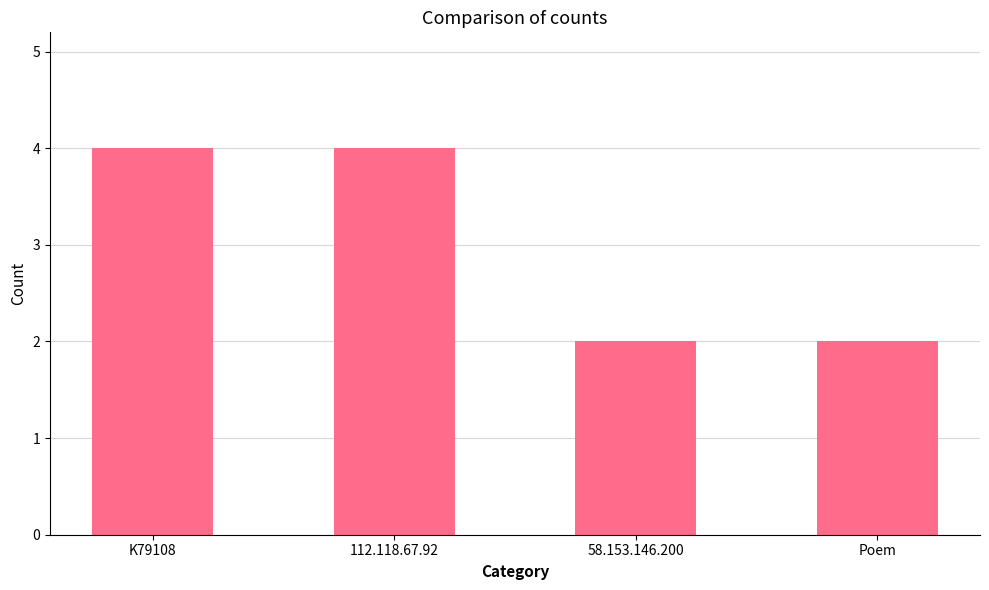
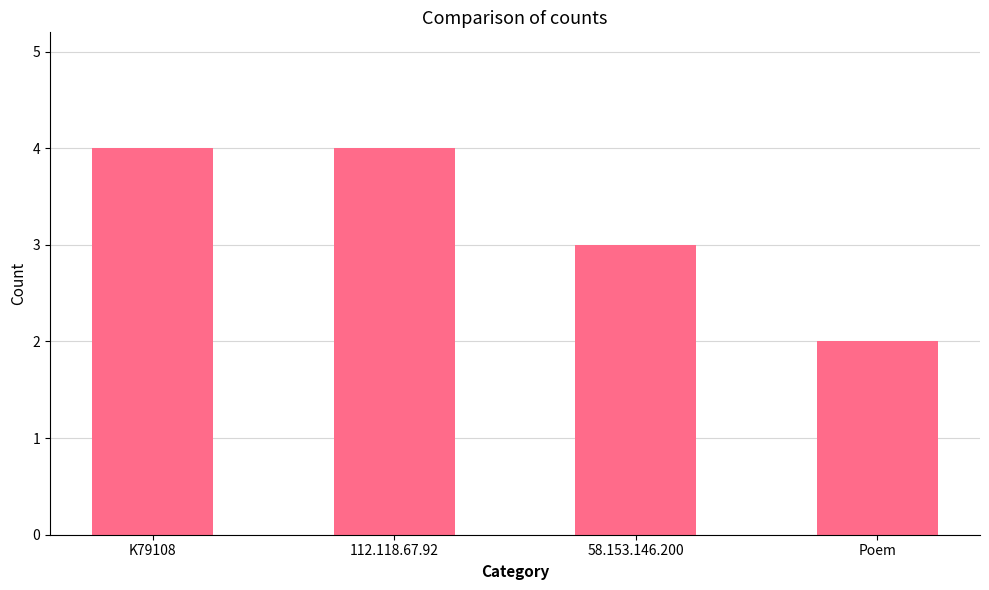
58.153.146.200: 2 -> 3
